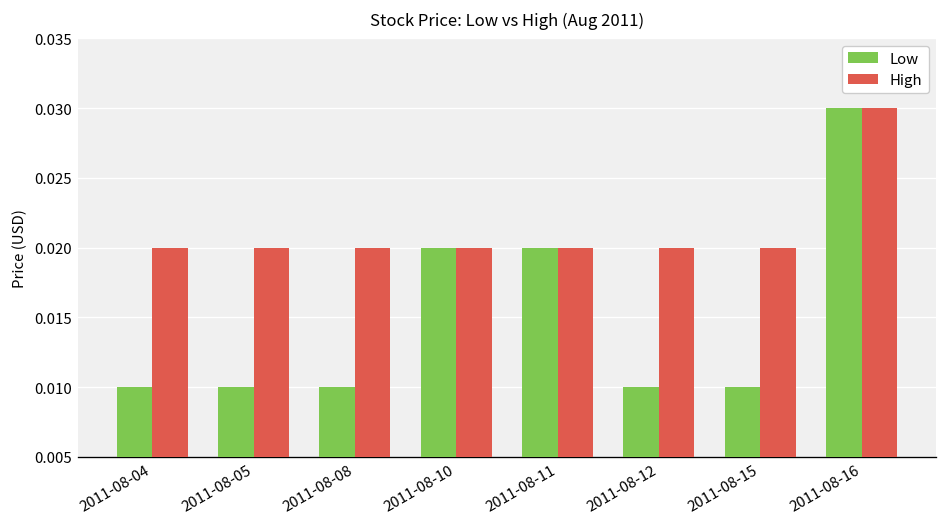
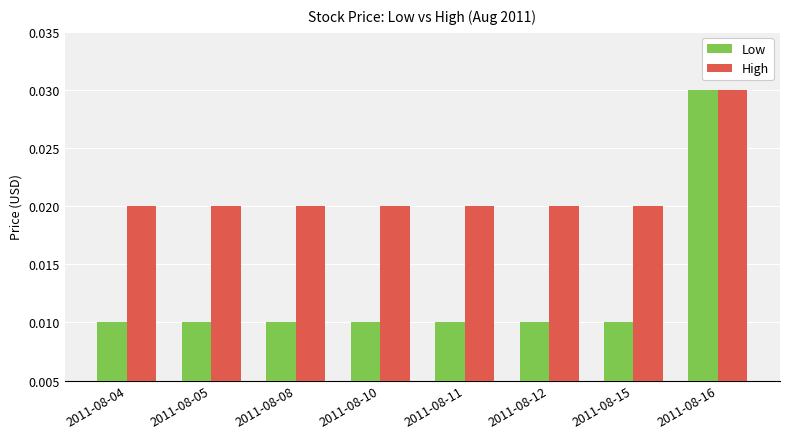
Low, 2011-08-10: 0.02 -> 0.01
Low, 2011-08-11: 0.02 -> 0.01
